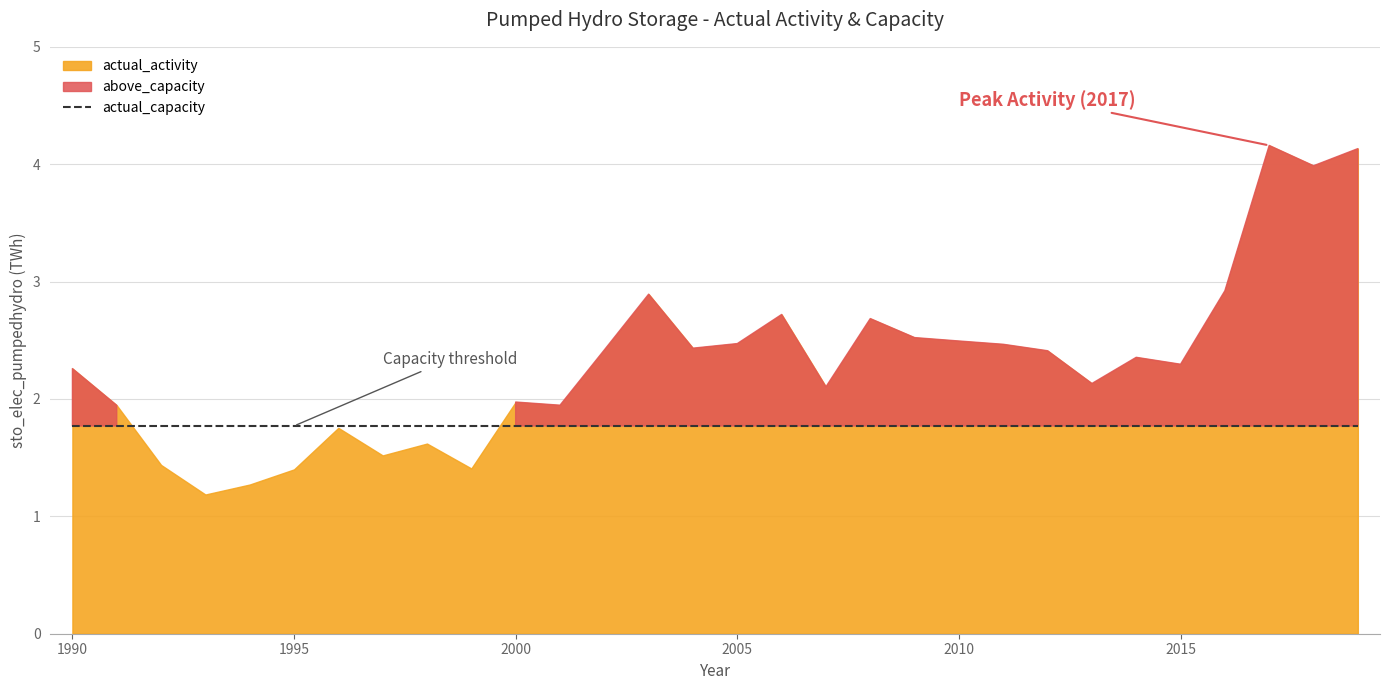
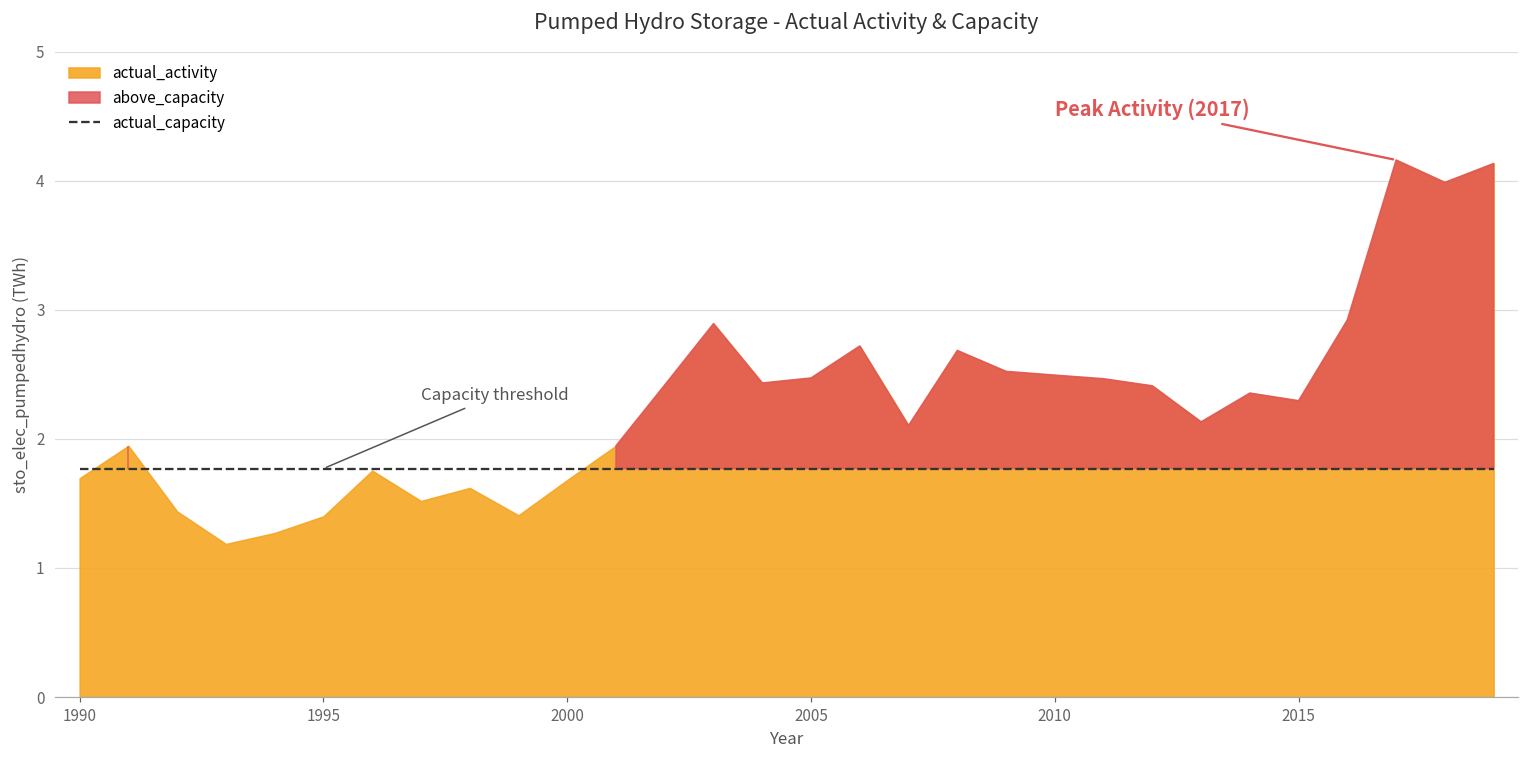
actual_activity, 1990: 2.26 -> 1.70
actual_activity, 2000: 1.97 -> 1.68
